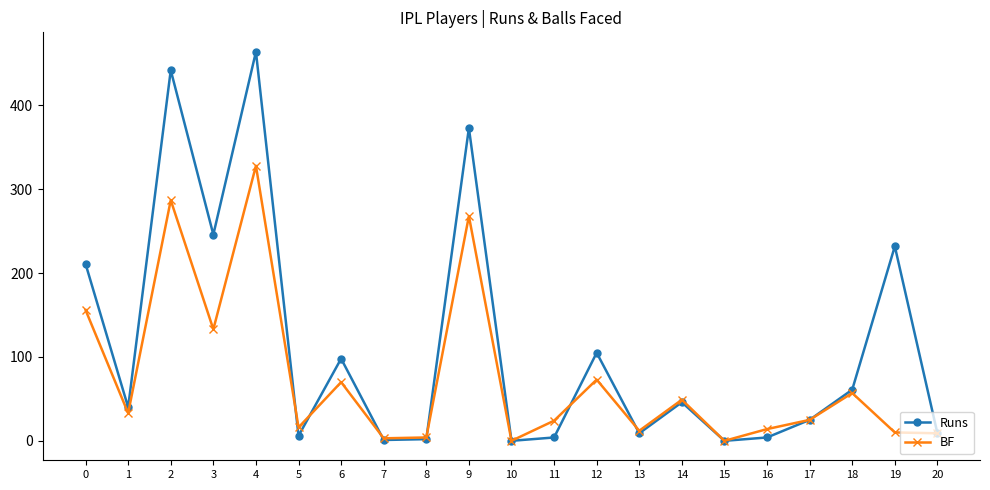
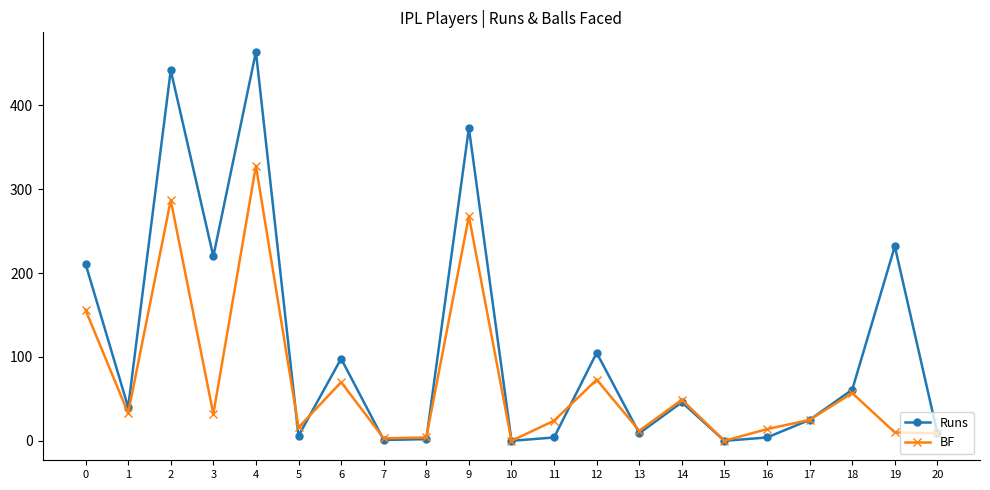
Runs, 3: 250 -> 220
BF, 3: 130 -> 30
